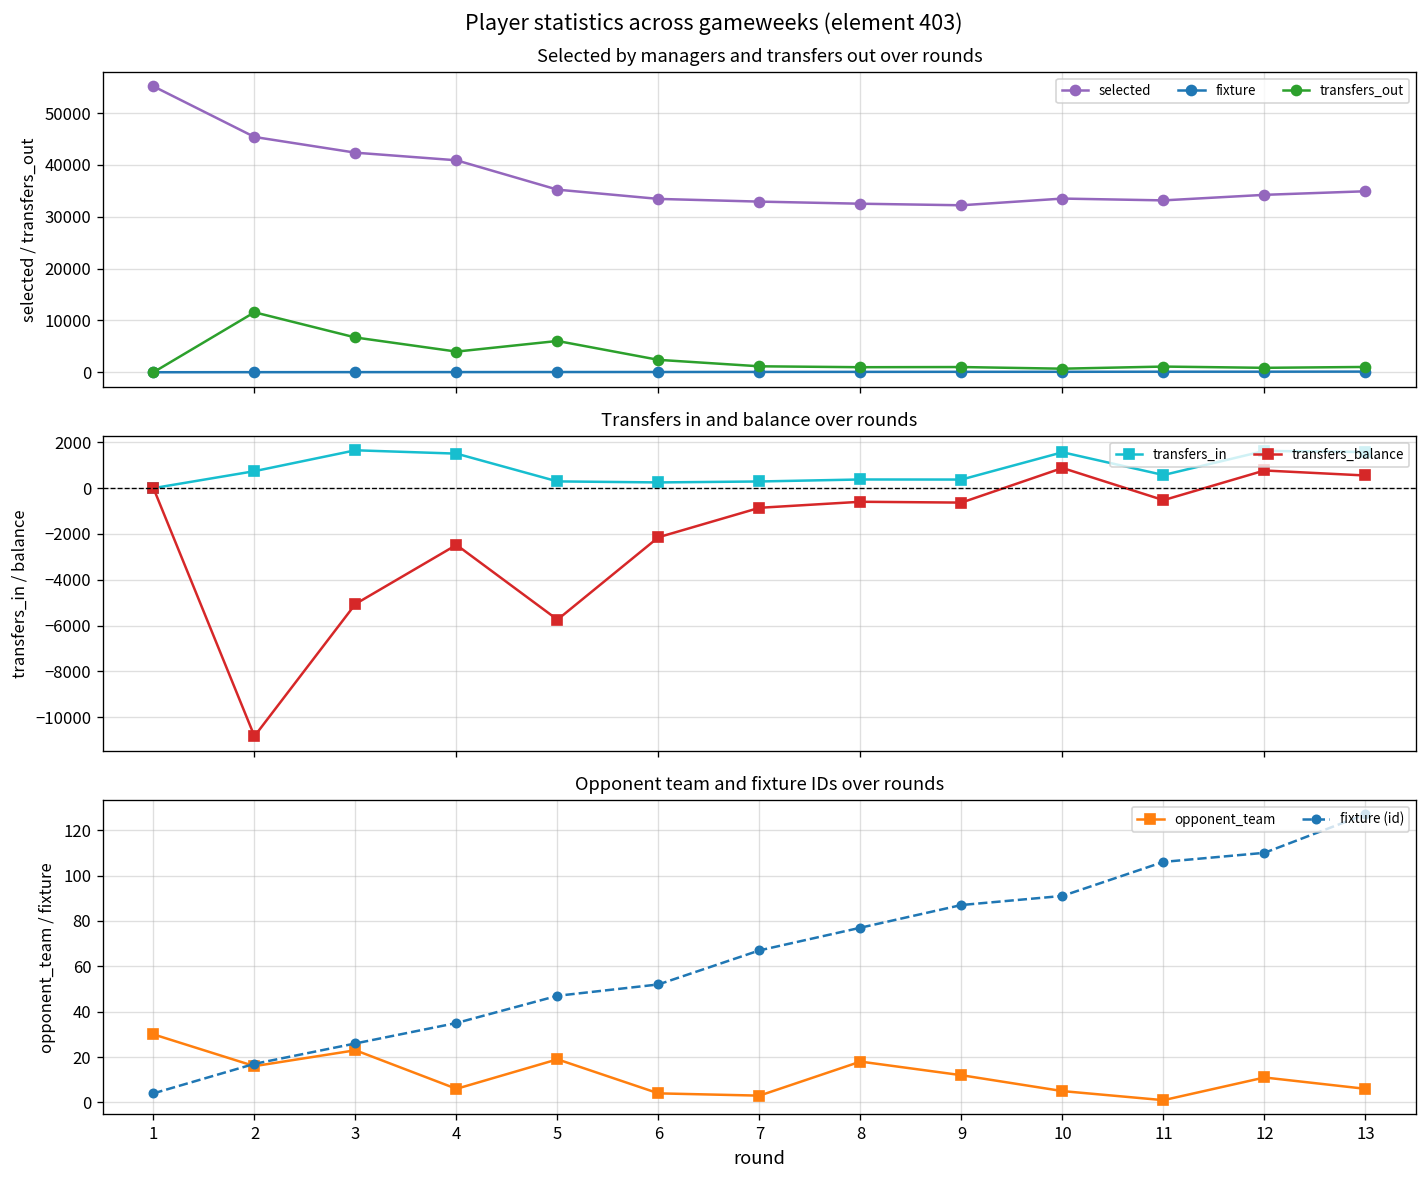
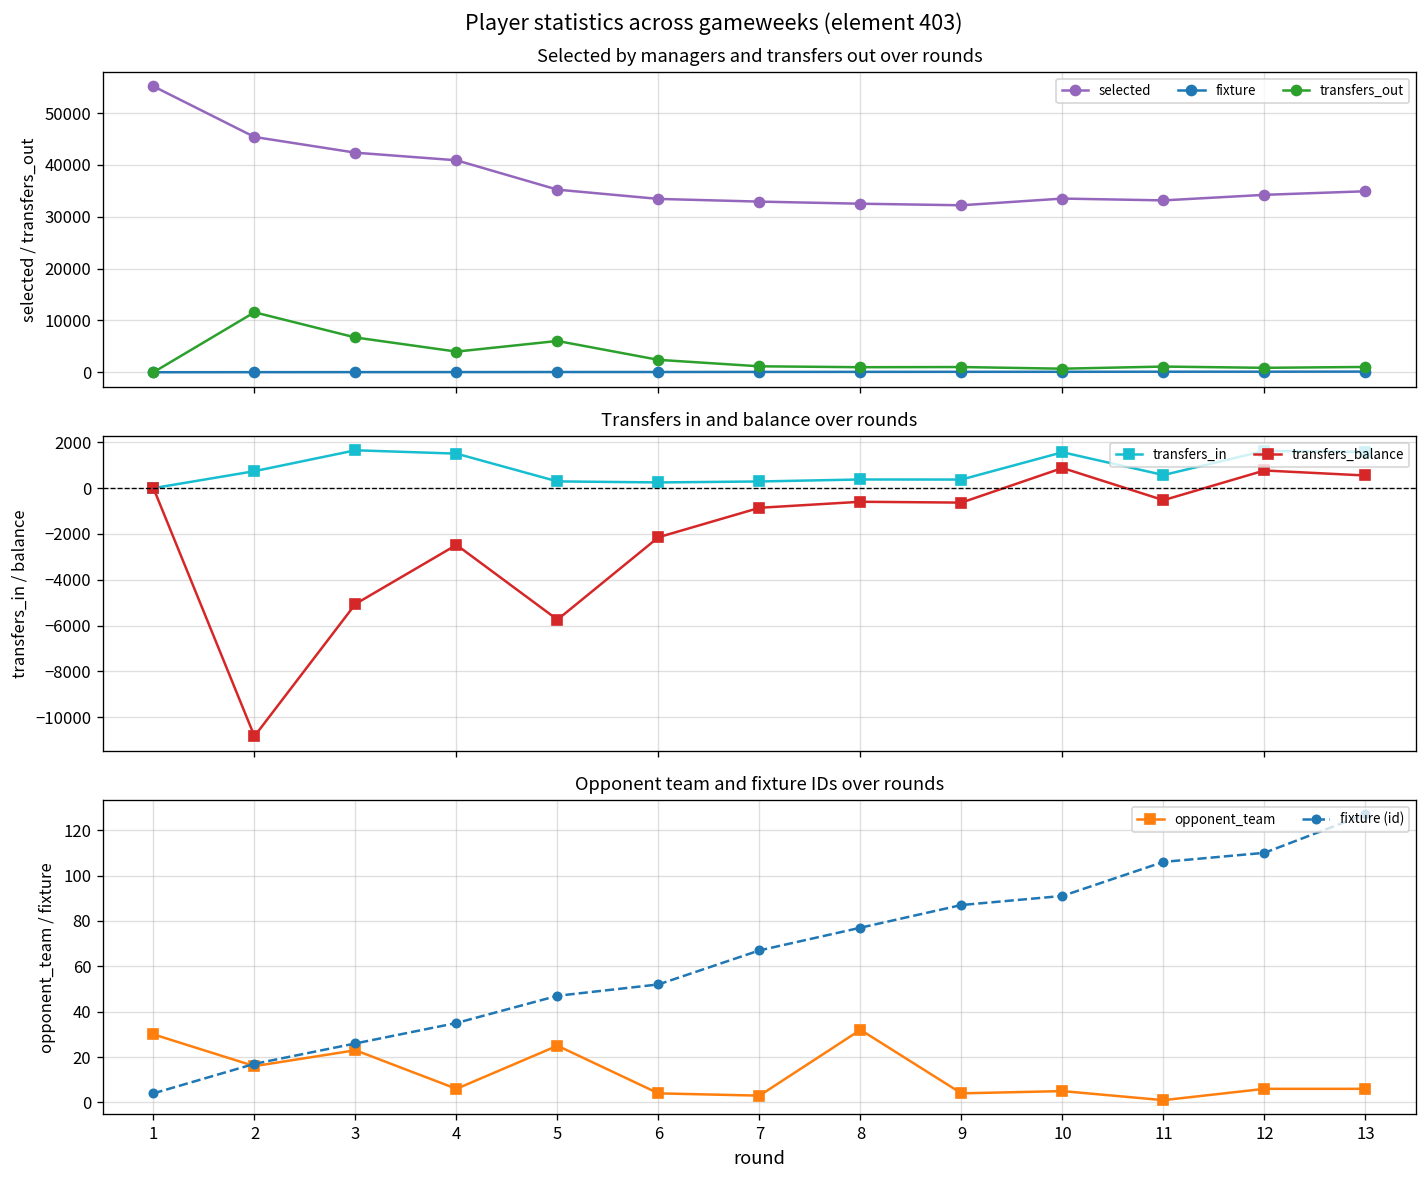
Opponent team and fixture IDs over rounds, opponent_team, 5: 19 -> 25
Opponent team and fixture IDs over rounds, opponent_team, 8: 18 -> 32
Opponent team and fixture IDs over rounds, opponent_team, 9: 12 -> 4
Opponent team and fixture IDs over rounds, opponent_team, 12: 11 -> 6
